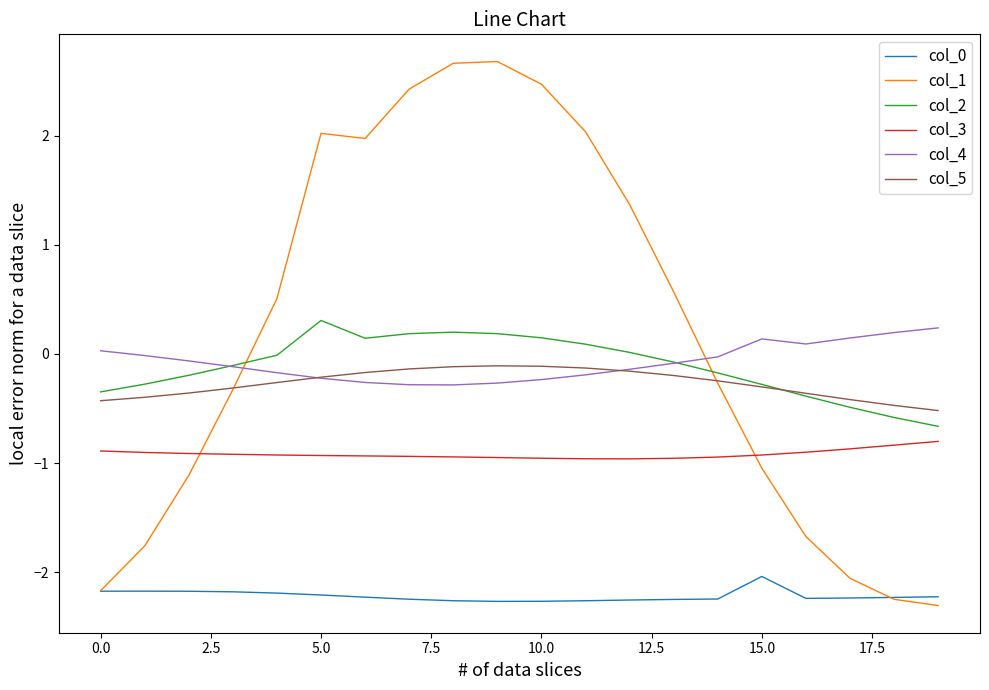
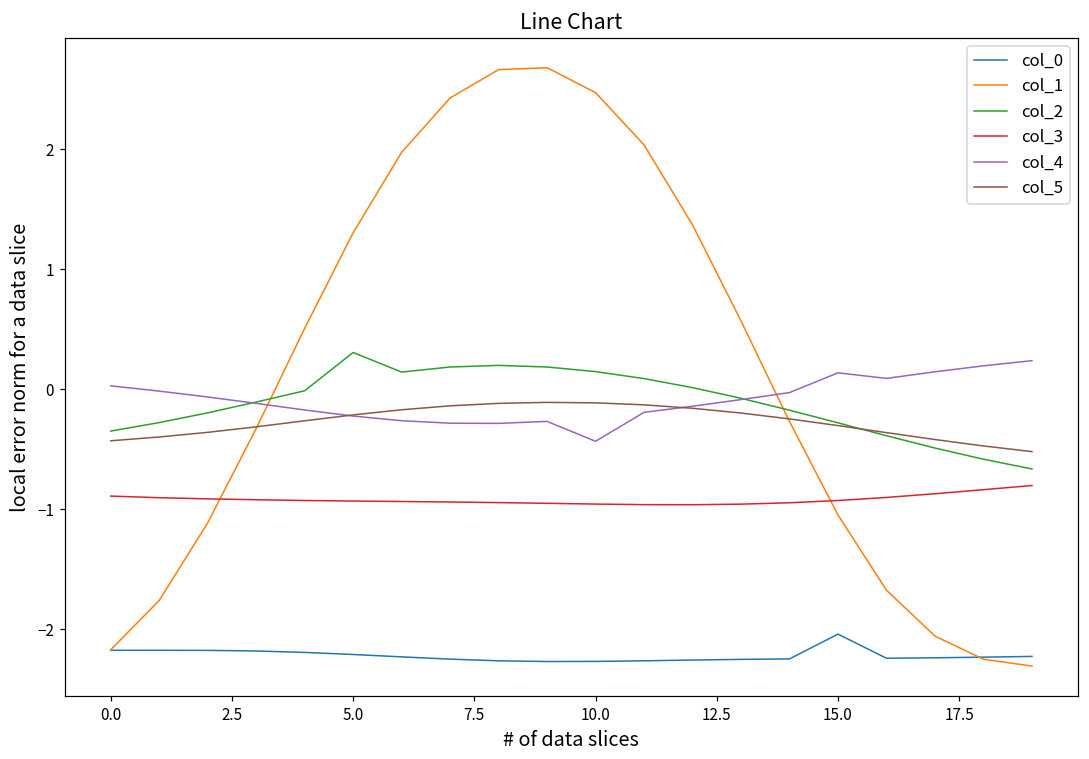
col_1, 5.0: 2.02 -> 1.30
col_4, 10.0: -0.24 -> -0.43
